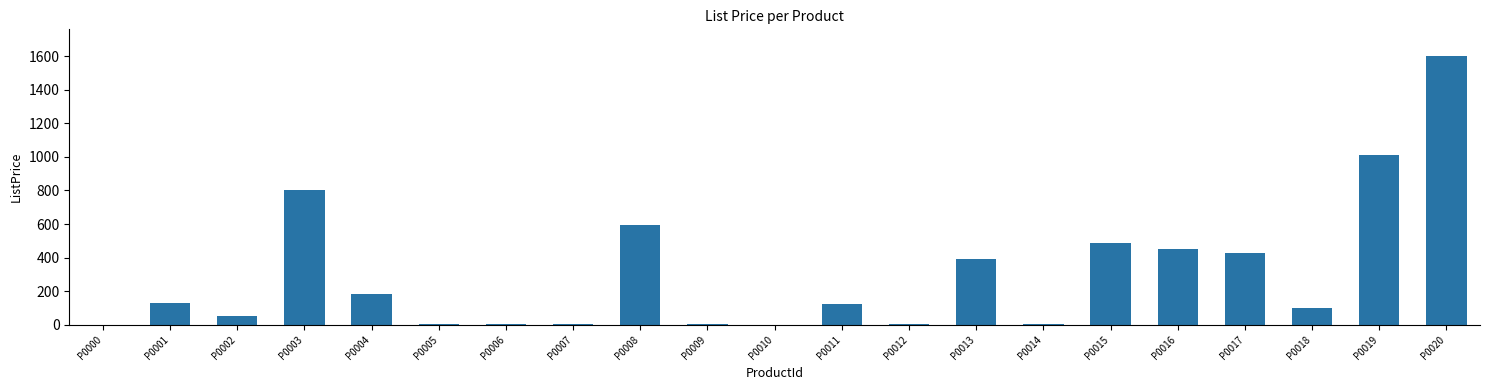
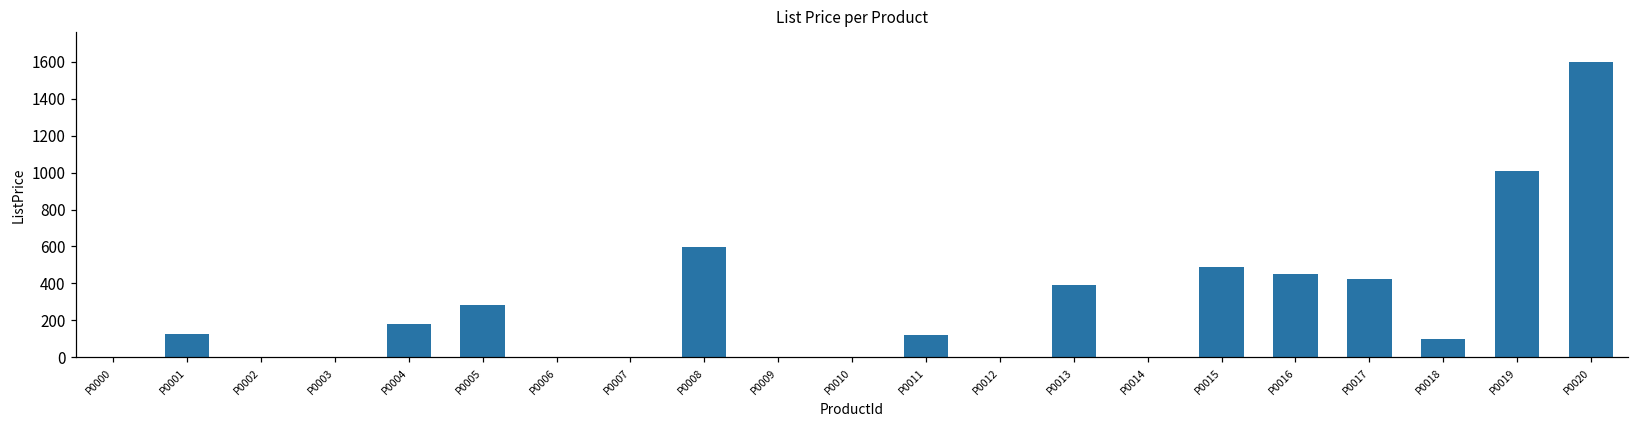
P0002: 50 -> 0
P0003: 800 -> 0
P0005: 0 -> 280
